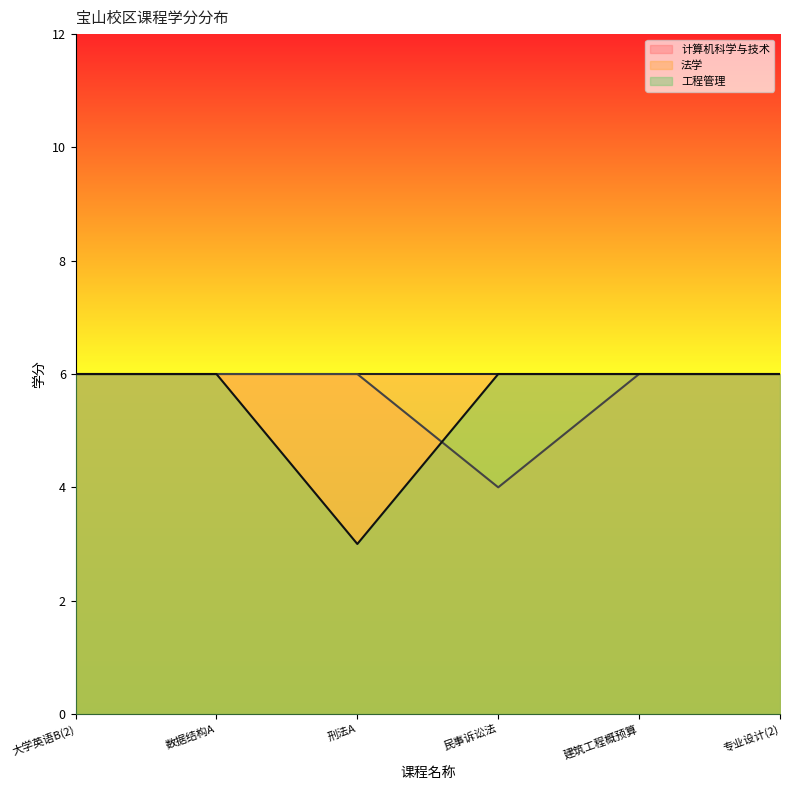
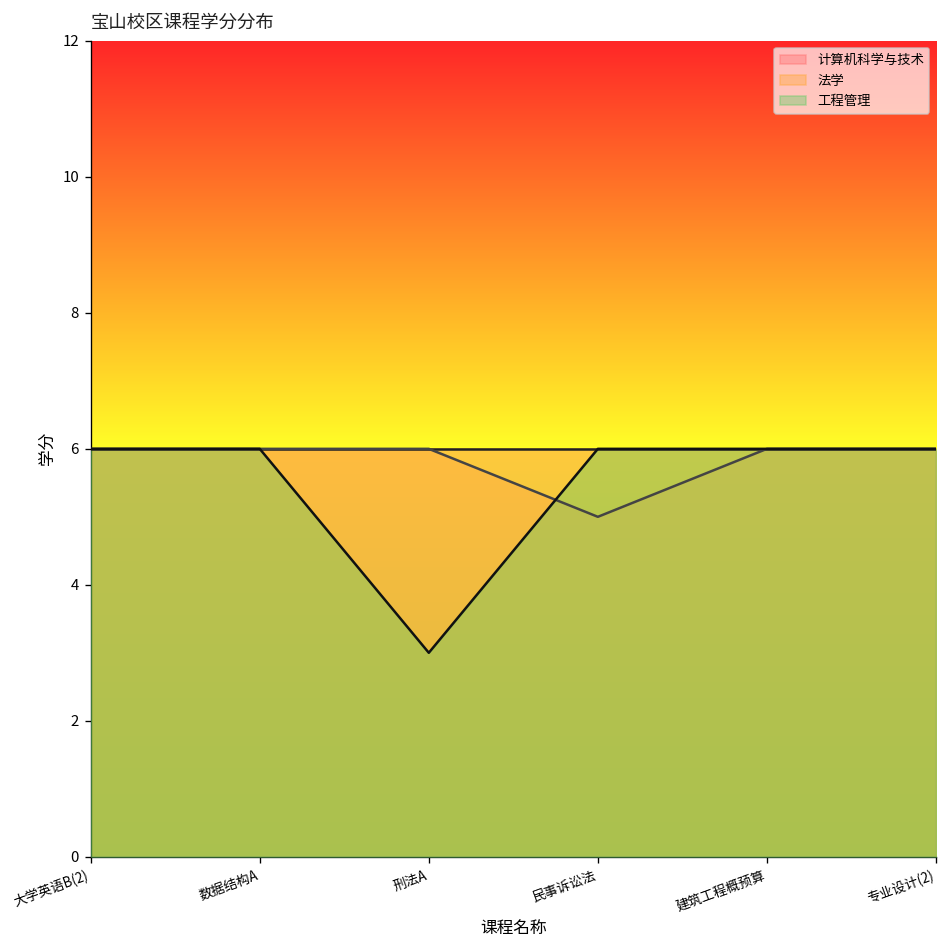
法学, 民事诉讼法: 4 -> 5
